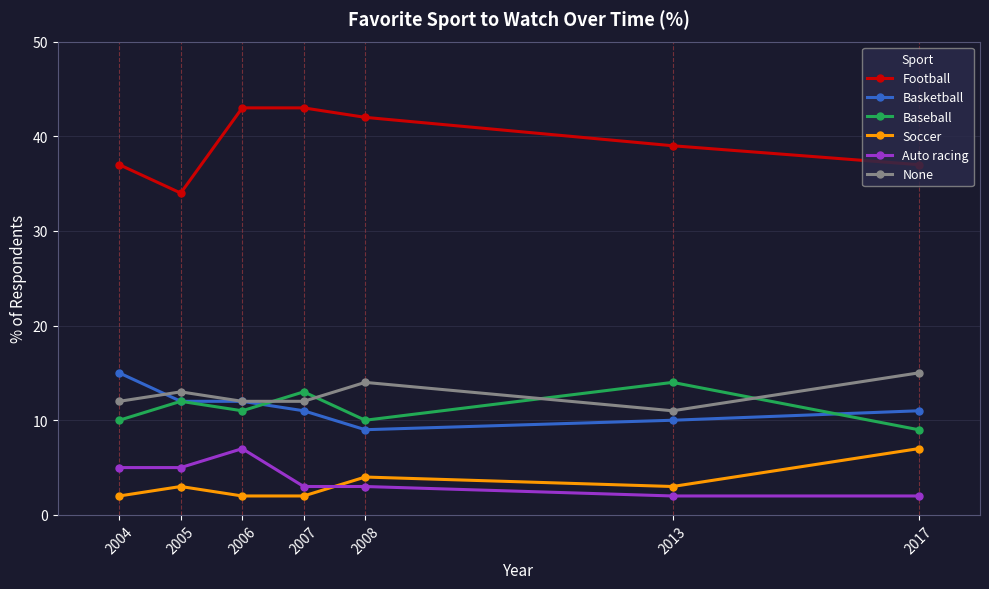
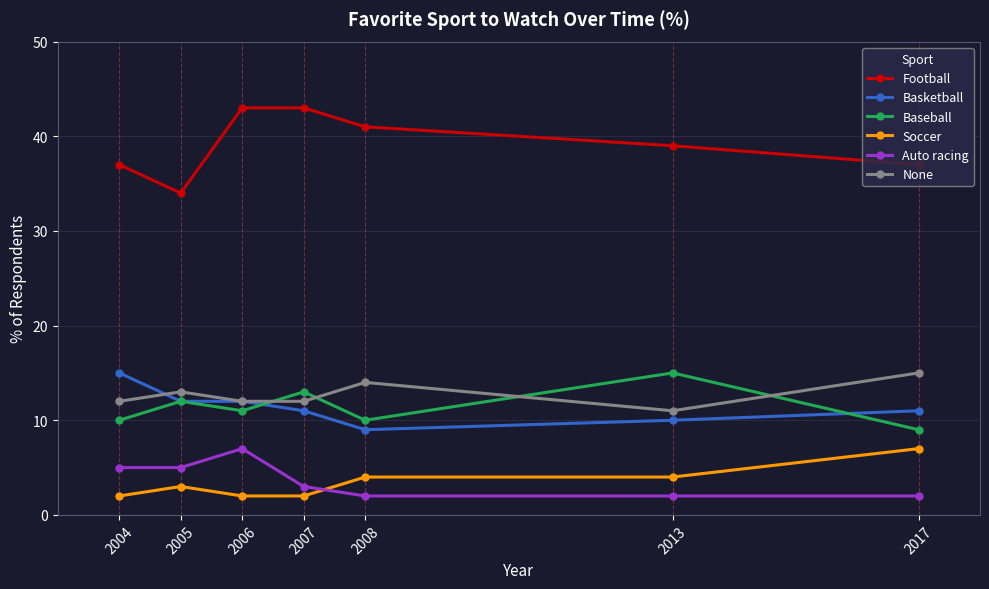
Football, 2008: 42 -> 41
Auto racing, 2008: 3 -> 2
Baseball, 2013: 14 -> 15
Soccer, 2013: 3 -> 4
